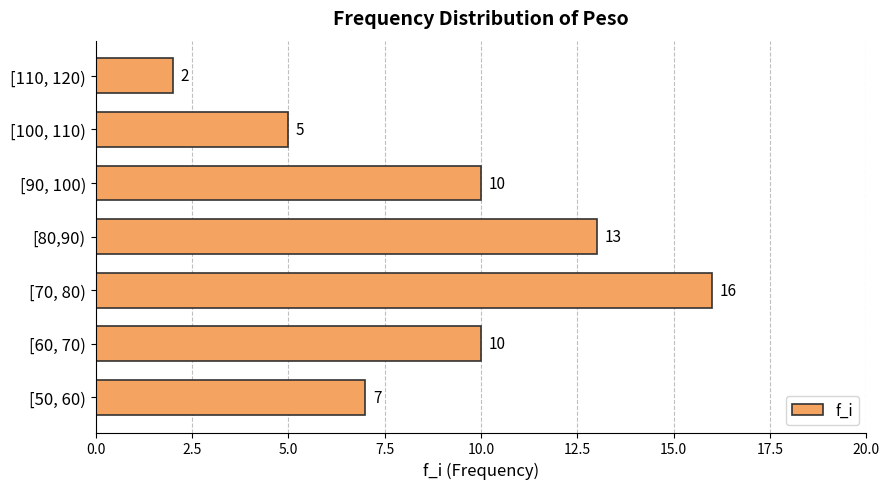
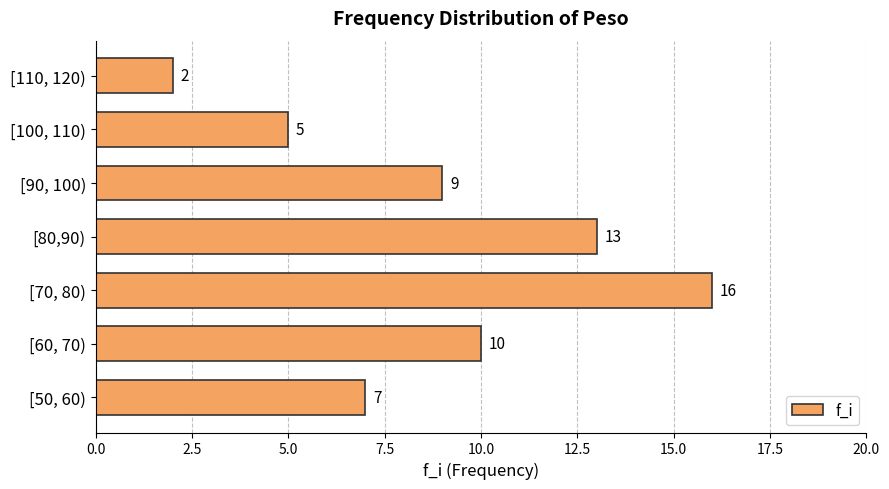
[90, 100): 10 -> 9
